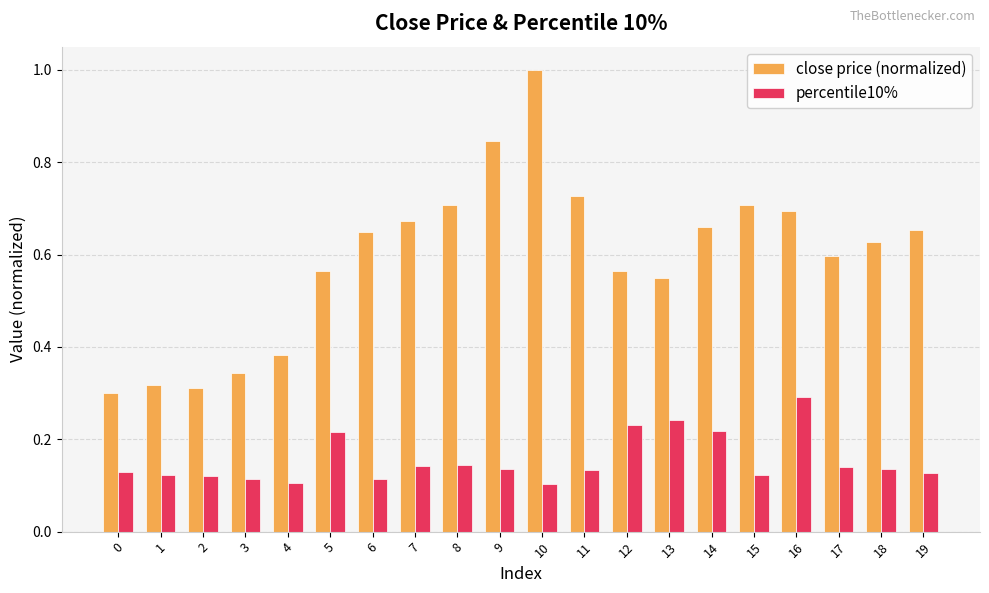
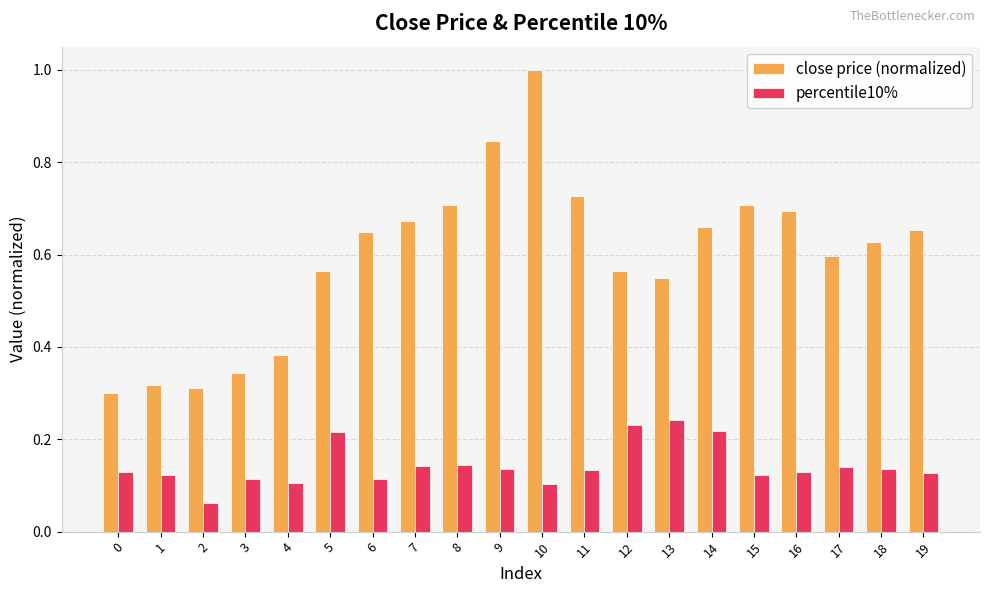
percentile10%, 2: 0.12 -> 0.06
percentile10%, 16: 0.29 -> 0.13
